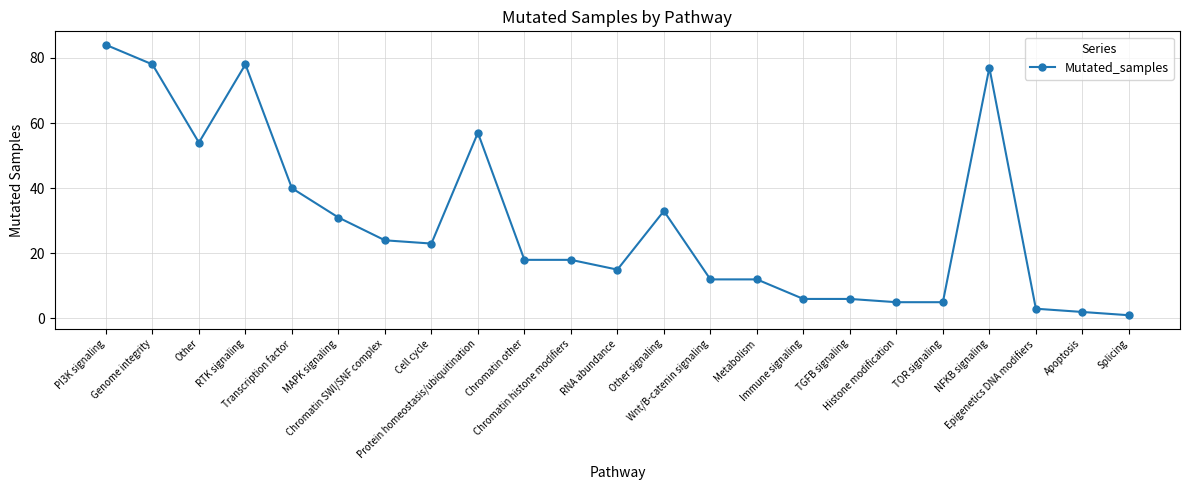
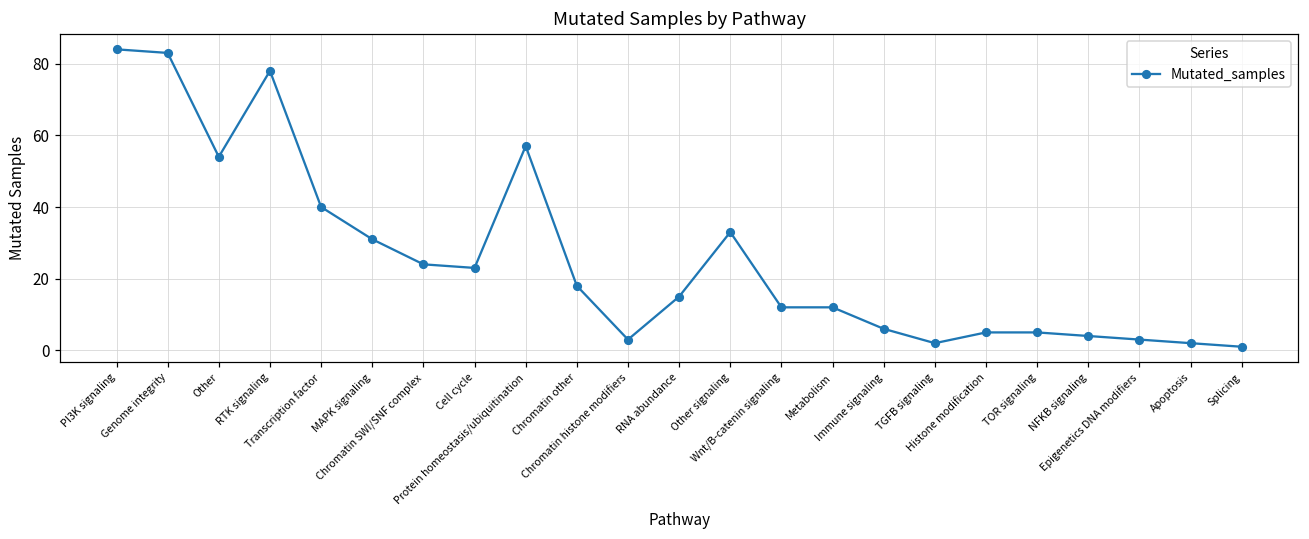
Genome integrity: 78 -> 83
Chromatin histone modifiers: 18 -> 3
TGFB signaling: 6 -> 2
NFKB signaling: 77 -> 4
